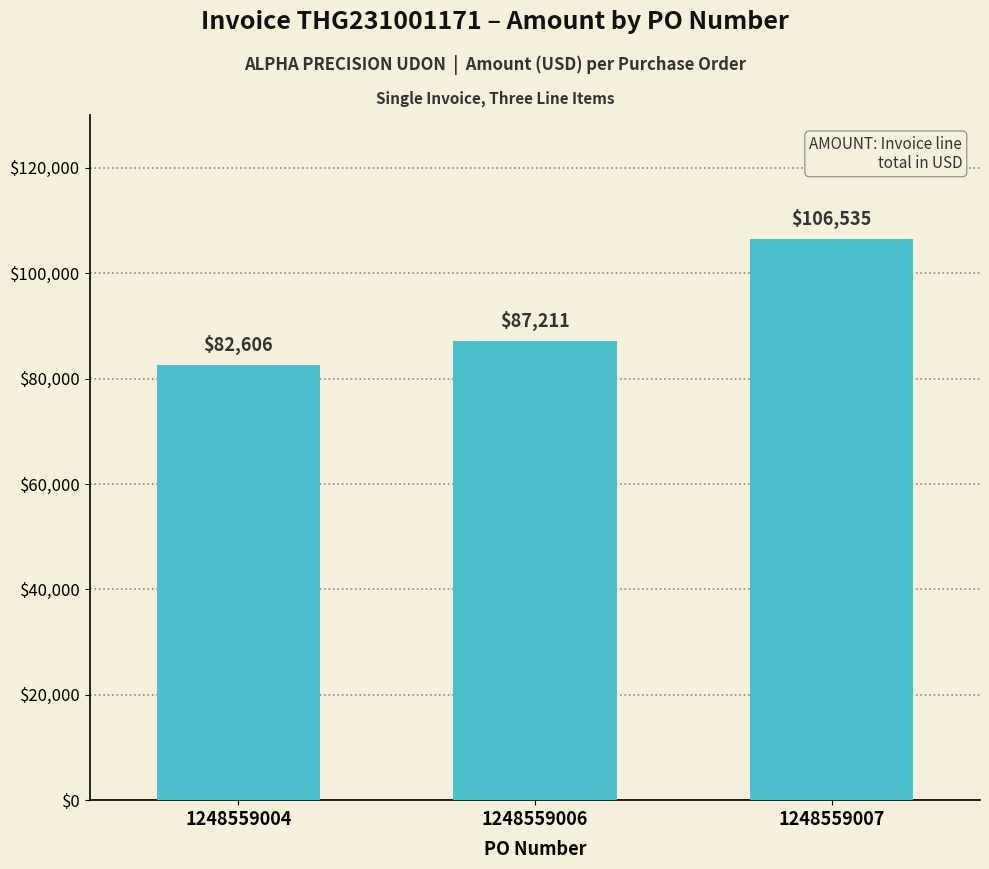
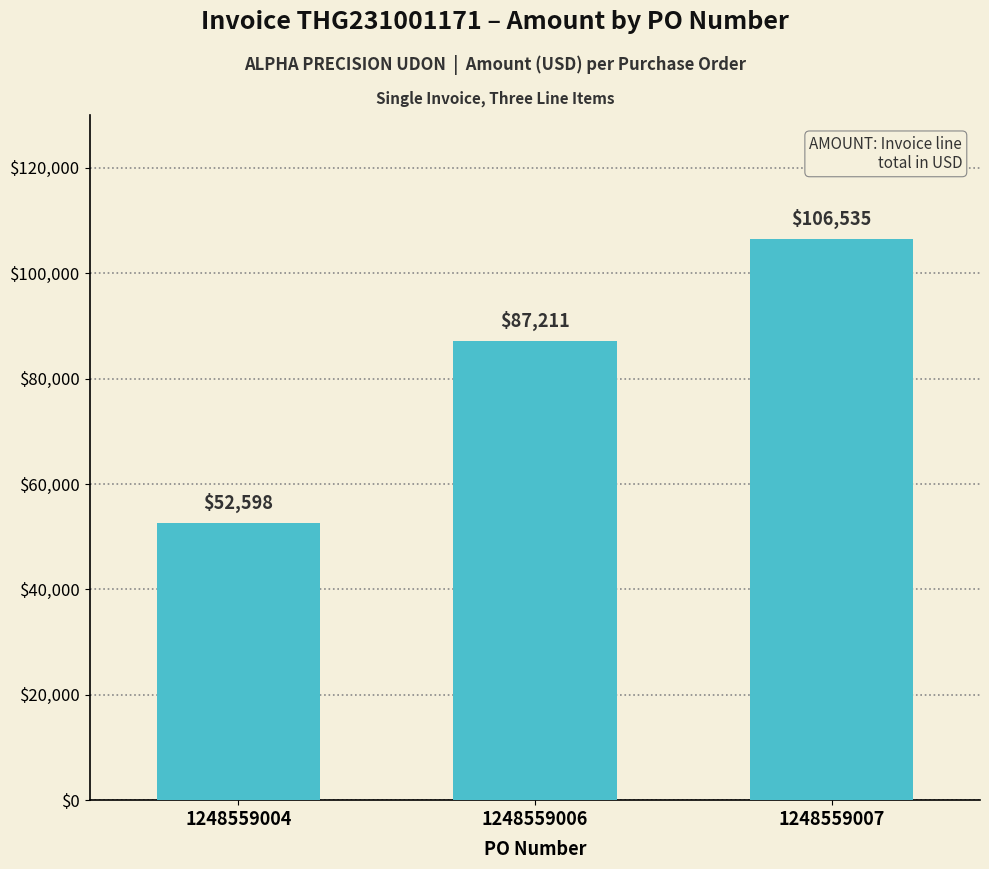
1248559004: $82,606 -> $52,598
